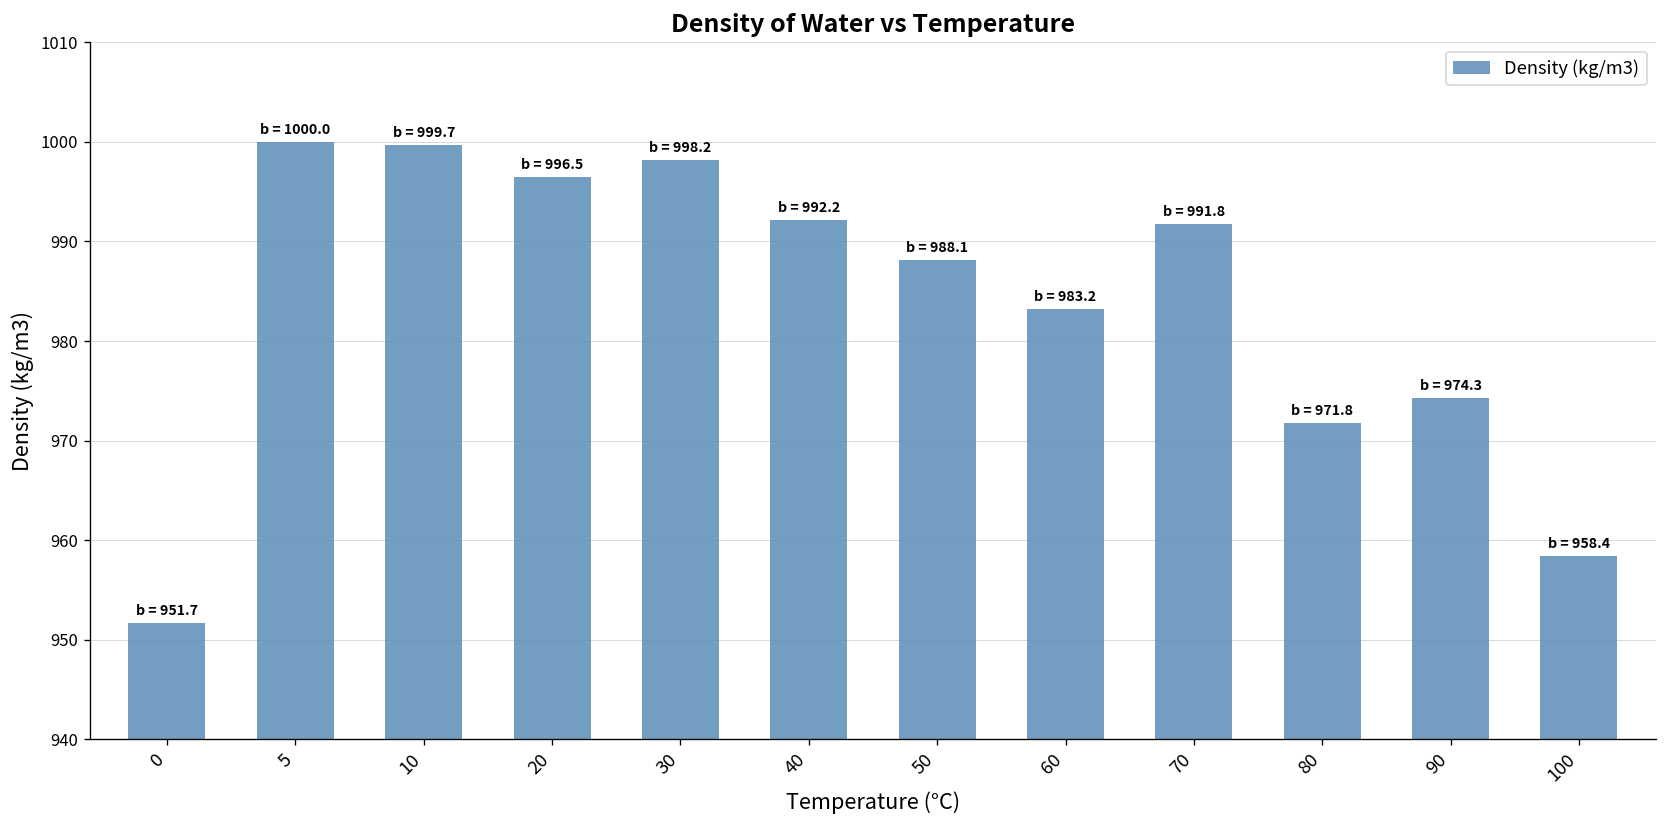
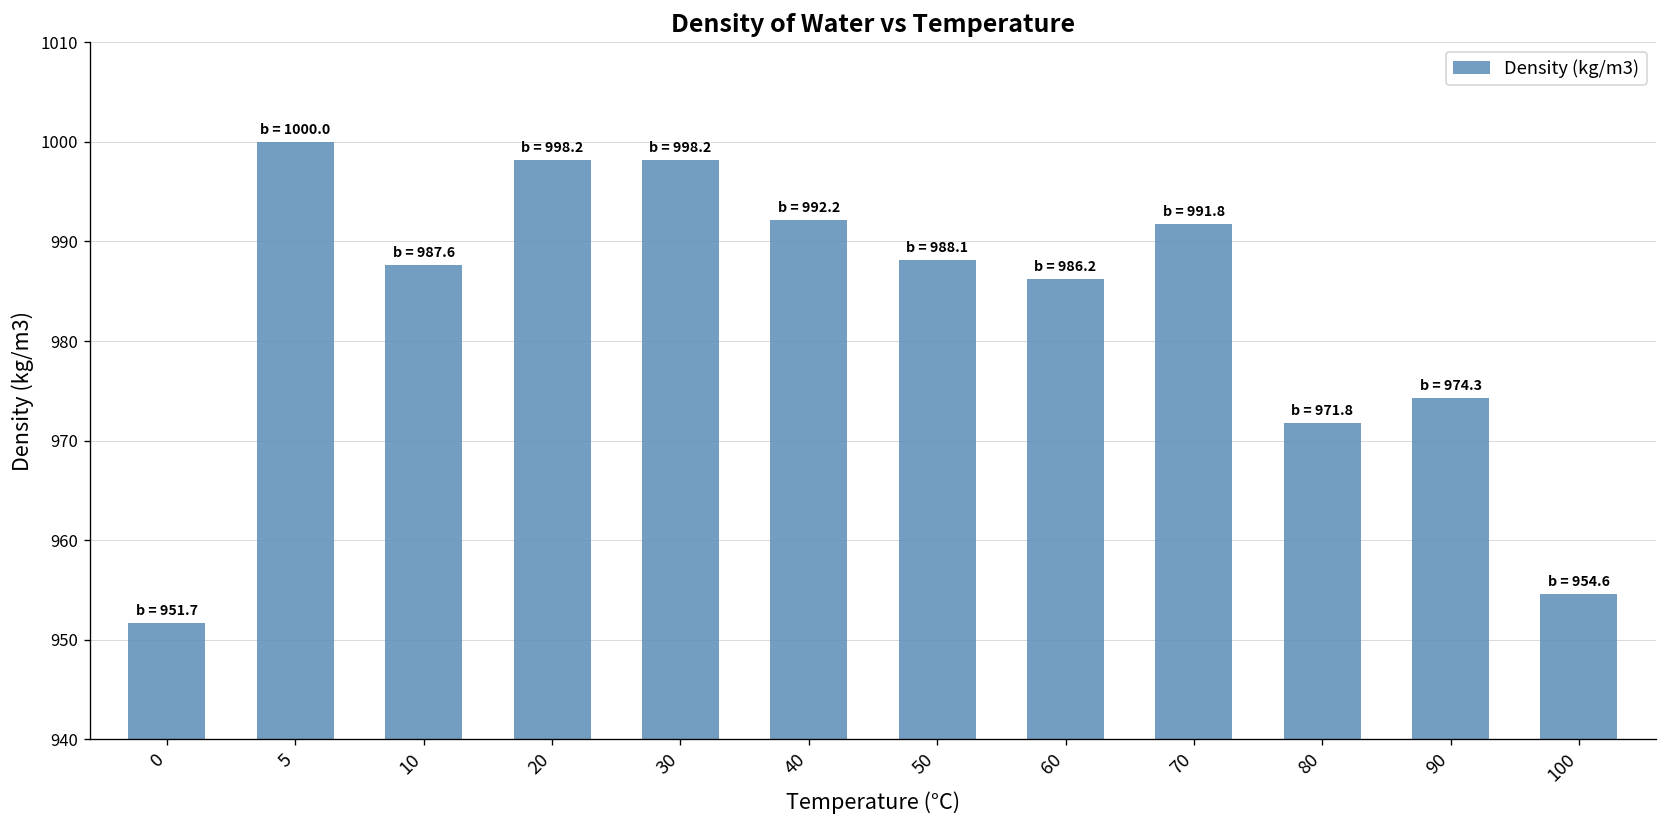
10: 999.7 -> 987.6
20: 996.5 -> 998.2
60: 983.2 -> 986.2
100: 958.4 -> 954.6
